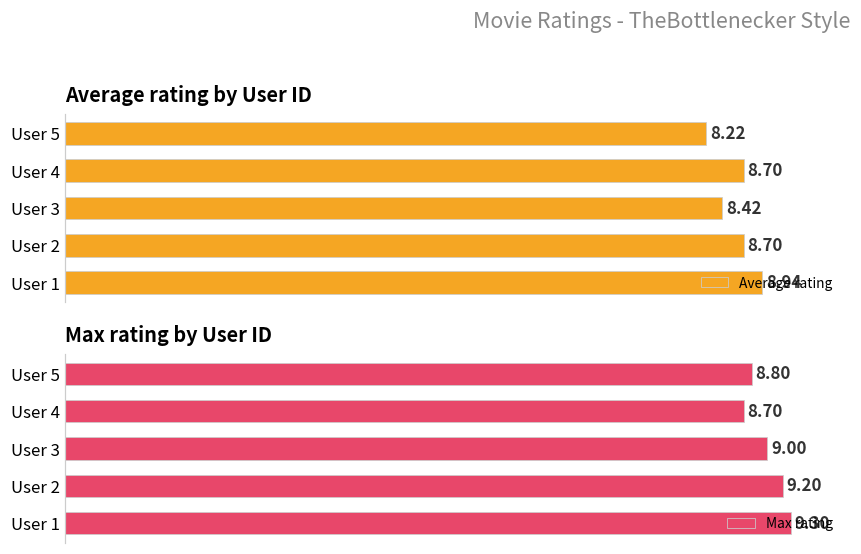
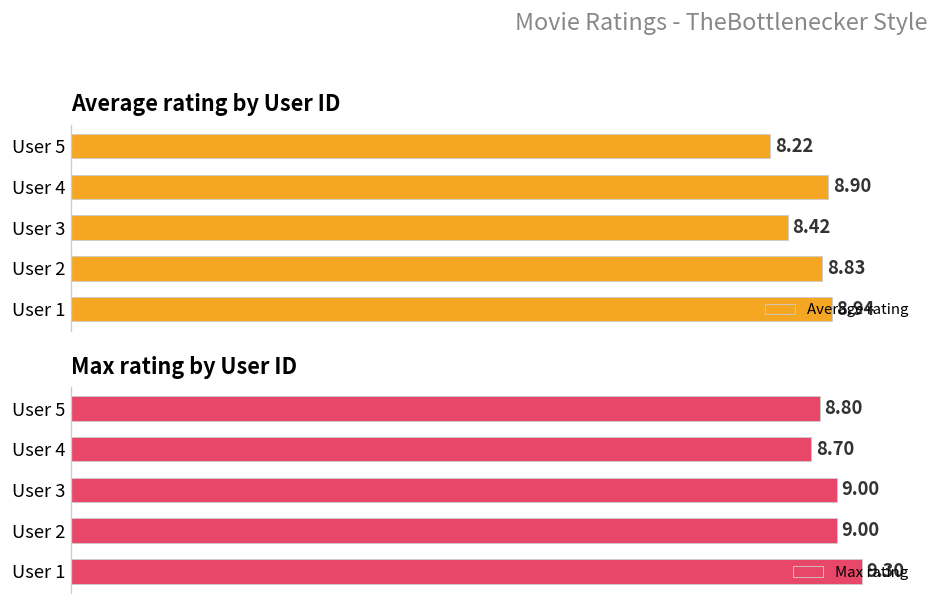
Average rating by User ID, User 4: 8.70 -> 8.90
Average rating by User ID, User 2: 8.70 -> 8.83
Max rating by User ID, User 2: 9.20 -> 9.00
